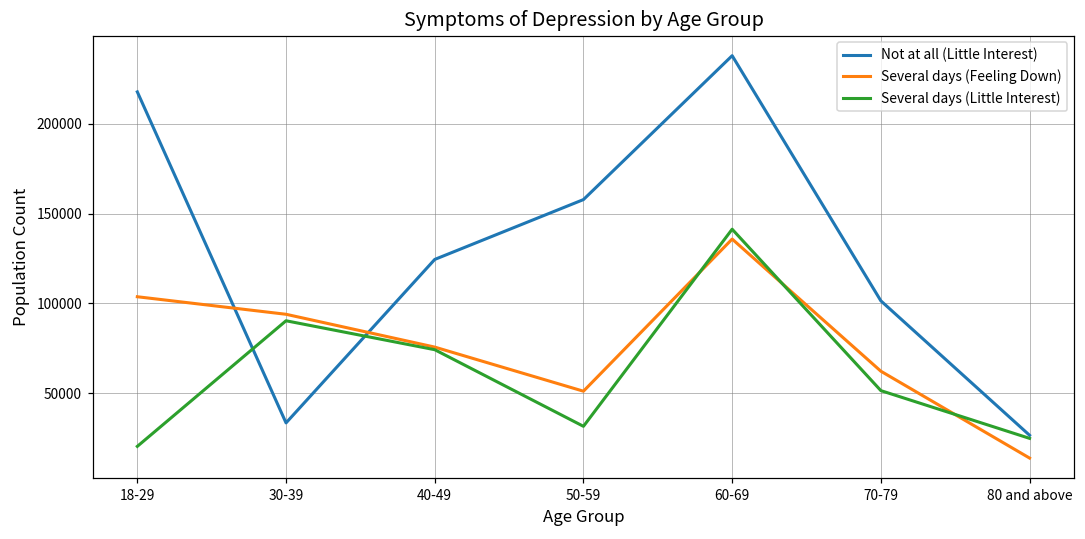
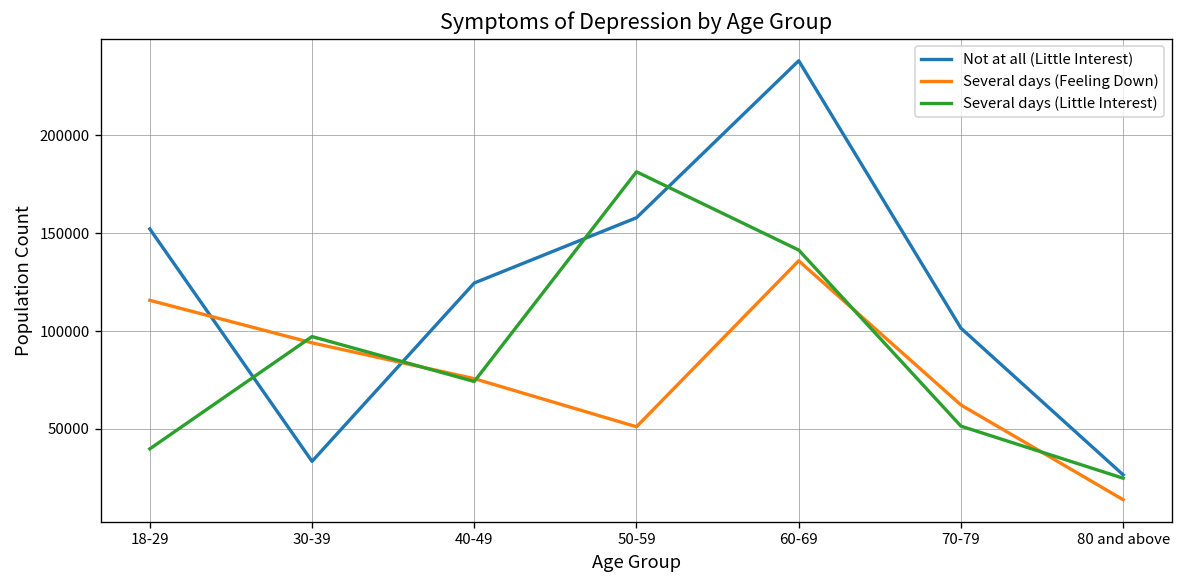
Not at all (Little Interest), 18-29: 218000 -> 152000
Several days (Feeling Down), 18-29: 104000 -> 116000
Several days (Little Interest), 18-29: 20000 -> 40000
Several days (Little Interest), 30-39: 90000 -> 97000
Several days (Little Interest), 50-59: 32000 -> 181000
